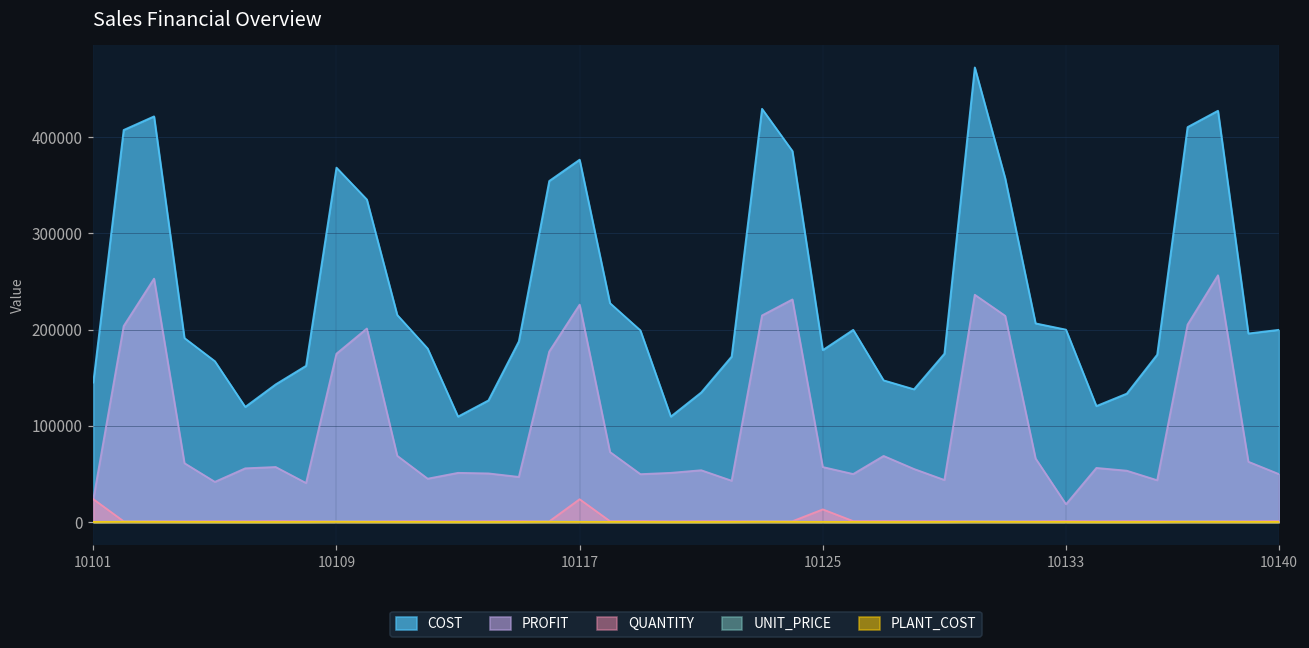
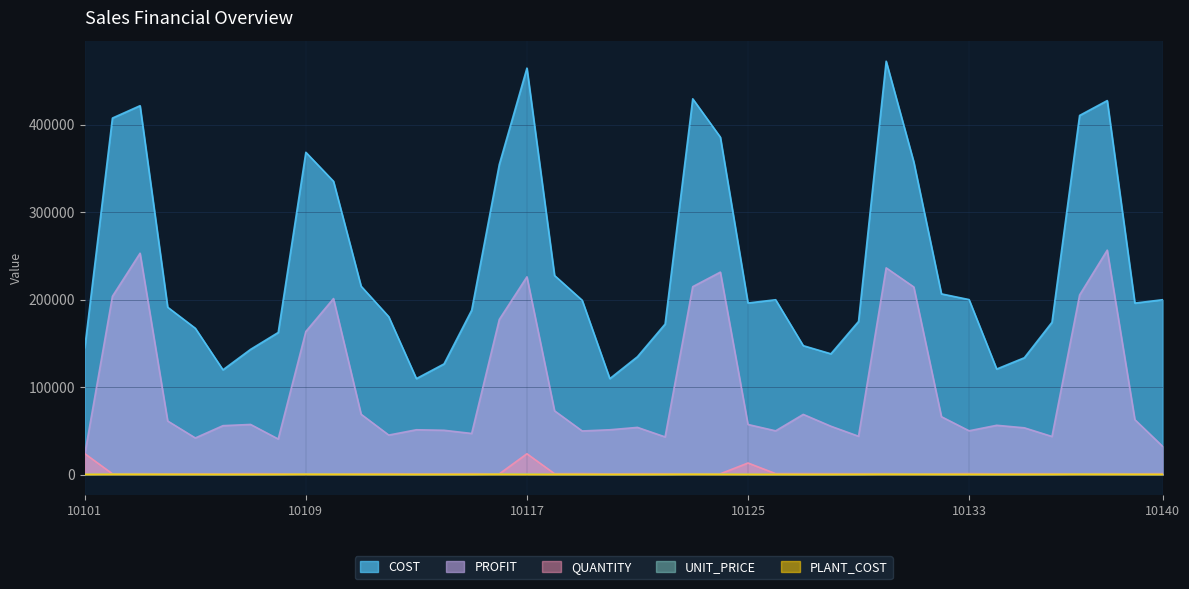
PROFIT, 10109: 180000 -> 160000
COST, 10117: 380000 -> 460000
COST, 10125: 180000 -> 200000
PROFIT, 10133: 20000 -> 50000
PROFIT, 10140: 50000 -> 30000
